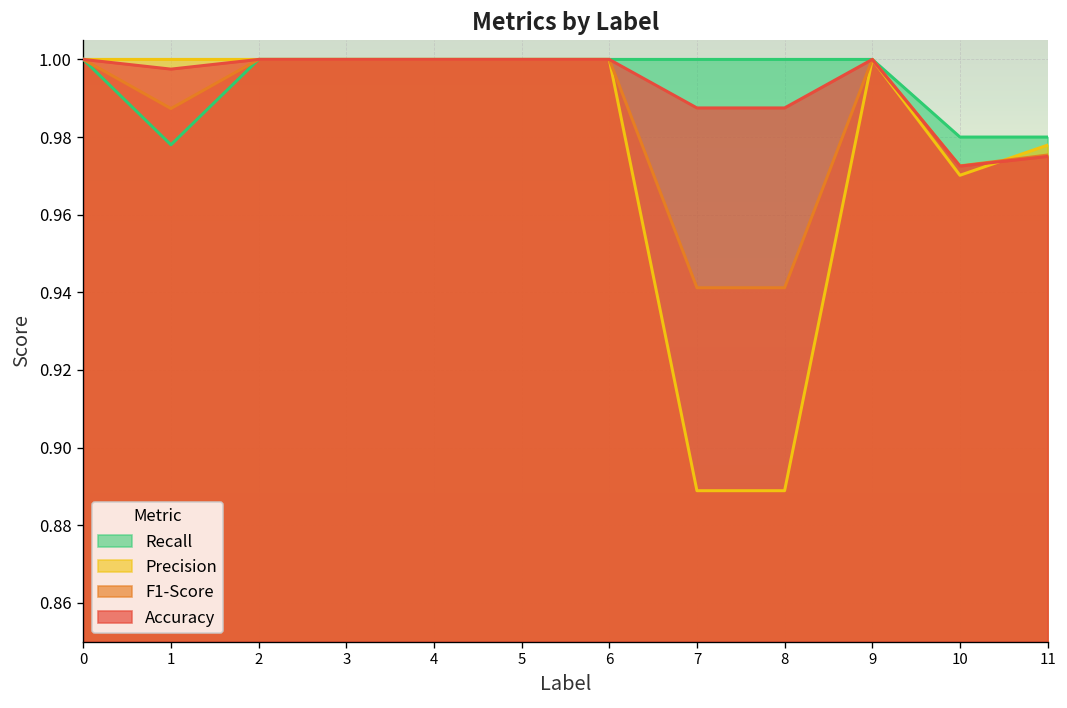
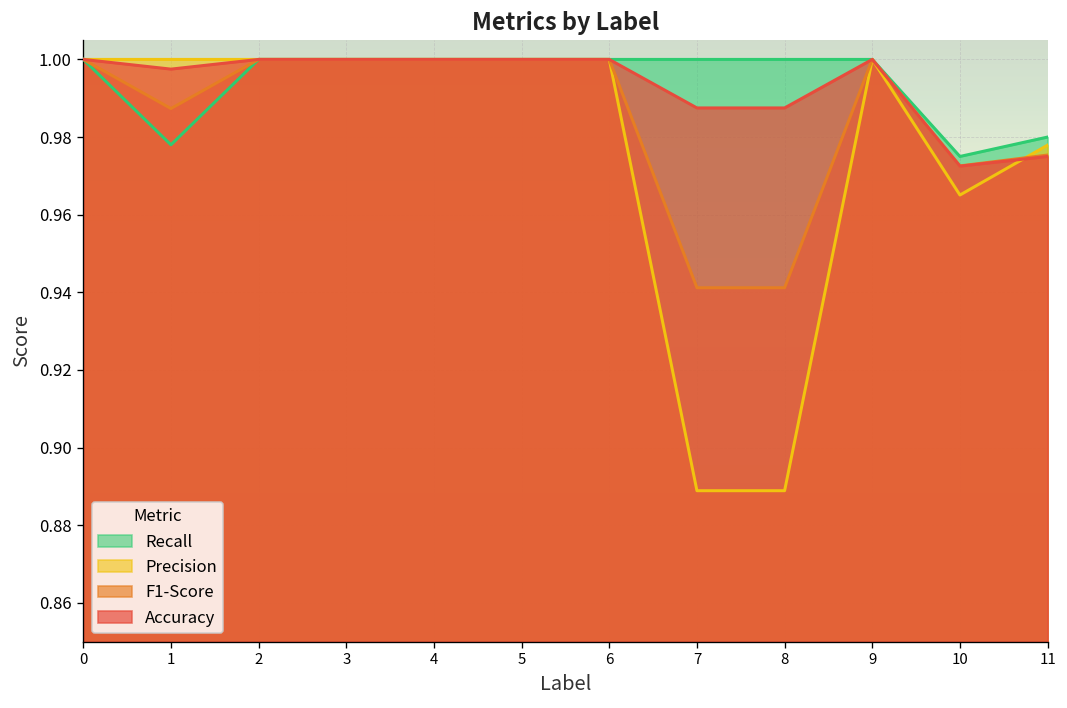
Recall, 10: 0.980 -> 0.975
Precision, 10: 0.970 -> 0.965
